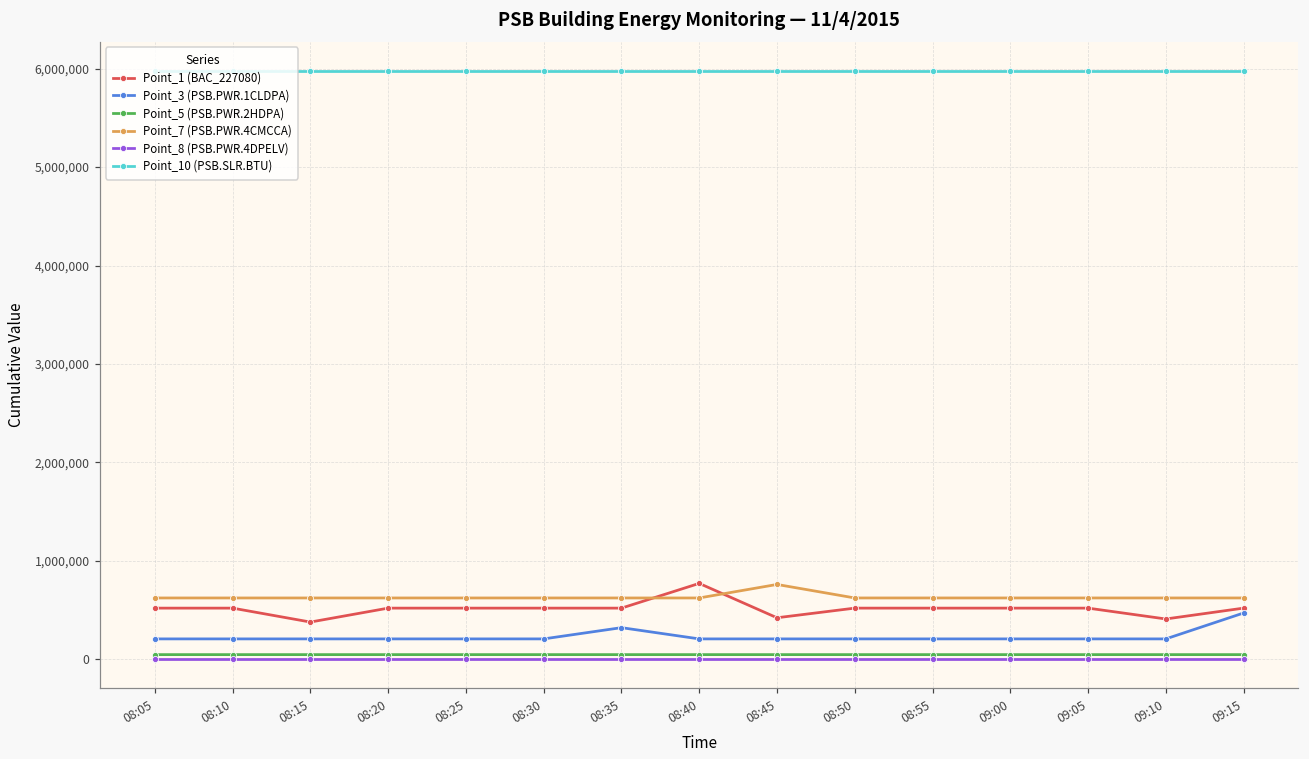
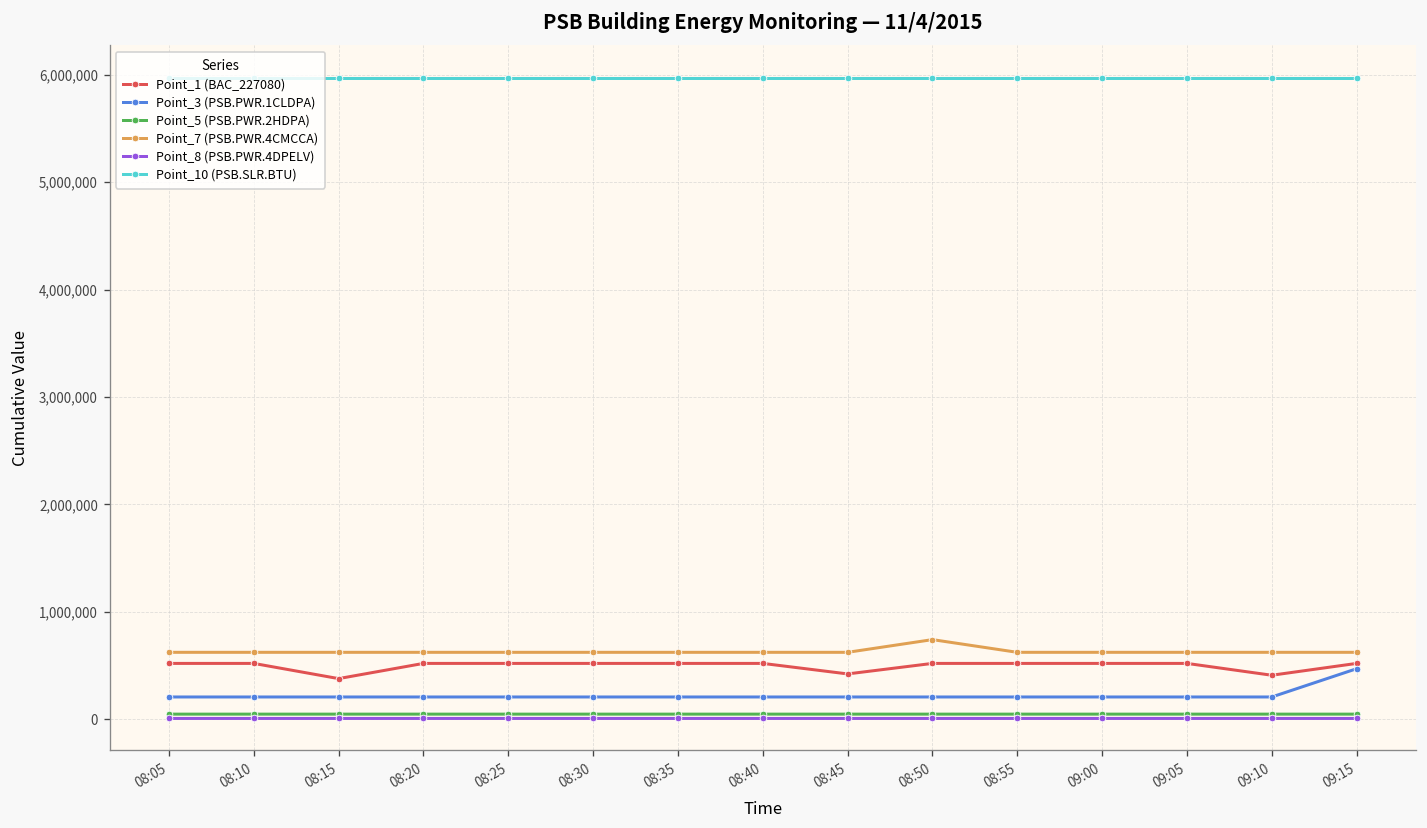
Point_3 (PSB.PWR.1CLDPA), 08:35: 300,000 -> 200,000
Point_1 (BAC_227080), 08:40: 800,000 -> 500,000
Point_7 (PSB.PWR.4CMCCA), 08:45: 800,000 -> 600,000
Point_7 (PSB.PWR.4CMCCA), 08:50: 600,000 -> 700,000
